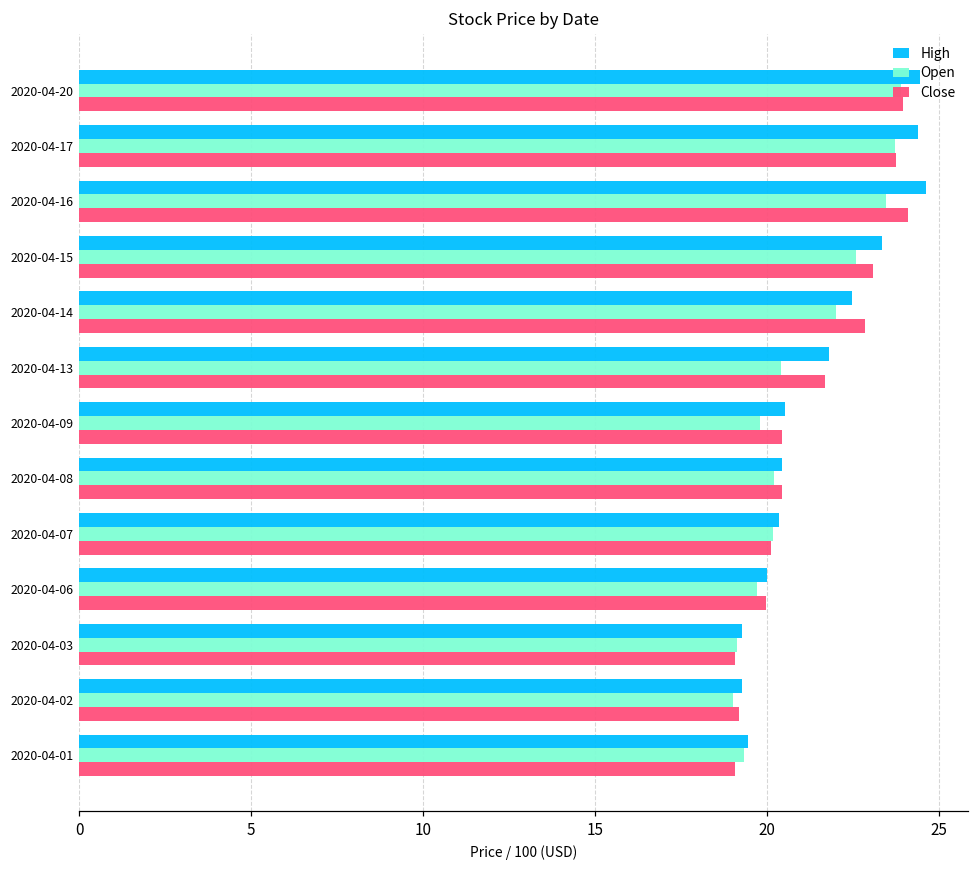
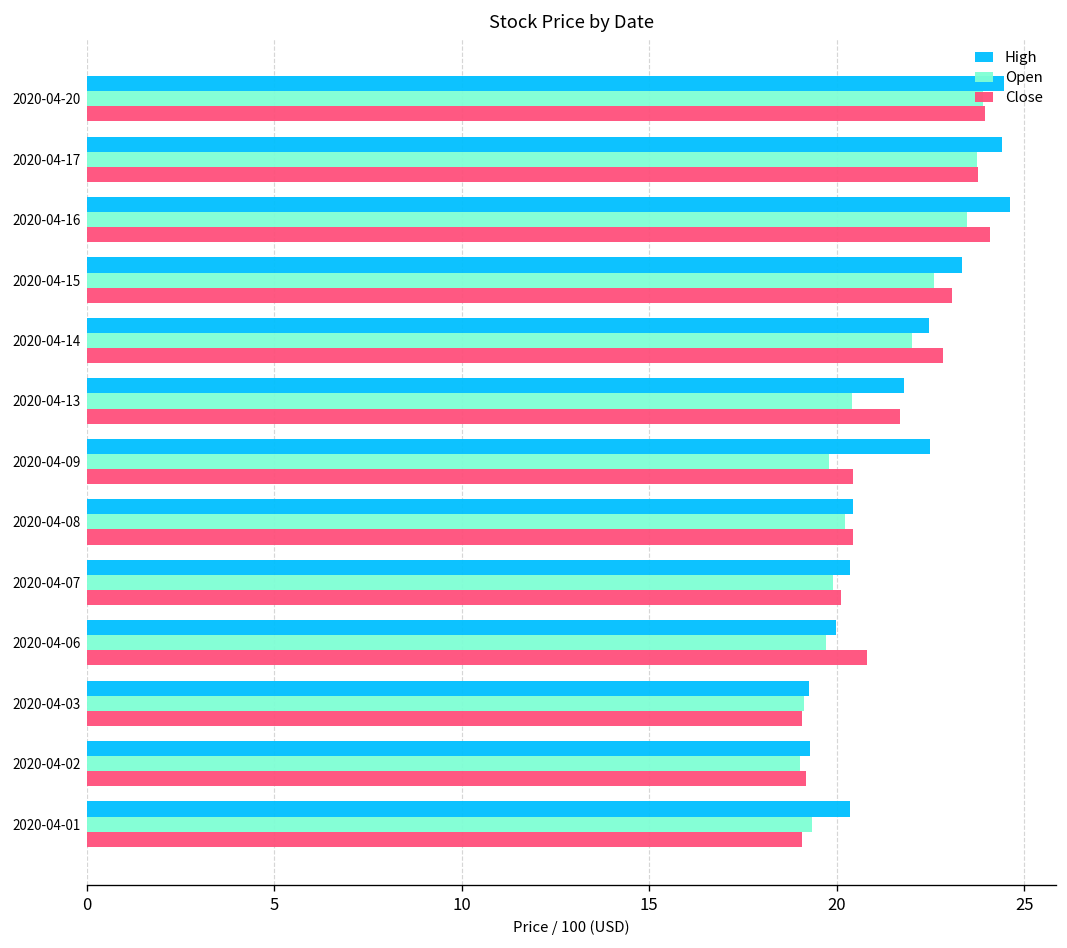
High, 2020-04-09: 20.5 -> 22.5
Open, 2020-04-07: 20.2 -> 19.9
Close, 2020-04-06: 20.0 -> 20.8
High, 2020-04-01: 19.4 -> 20.3
